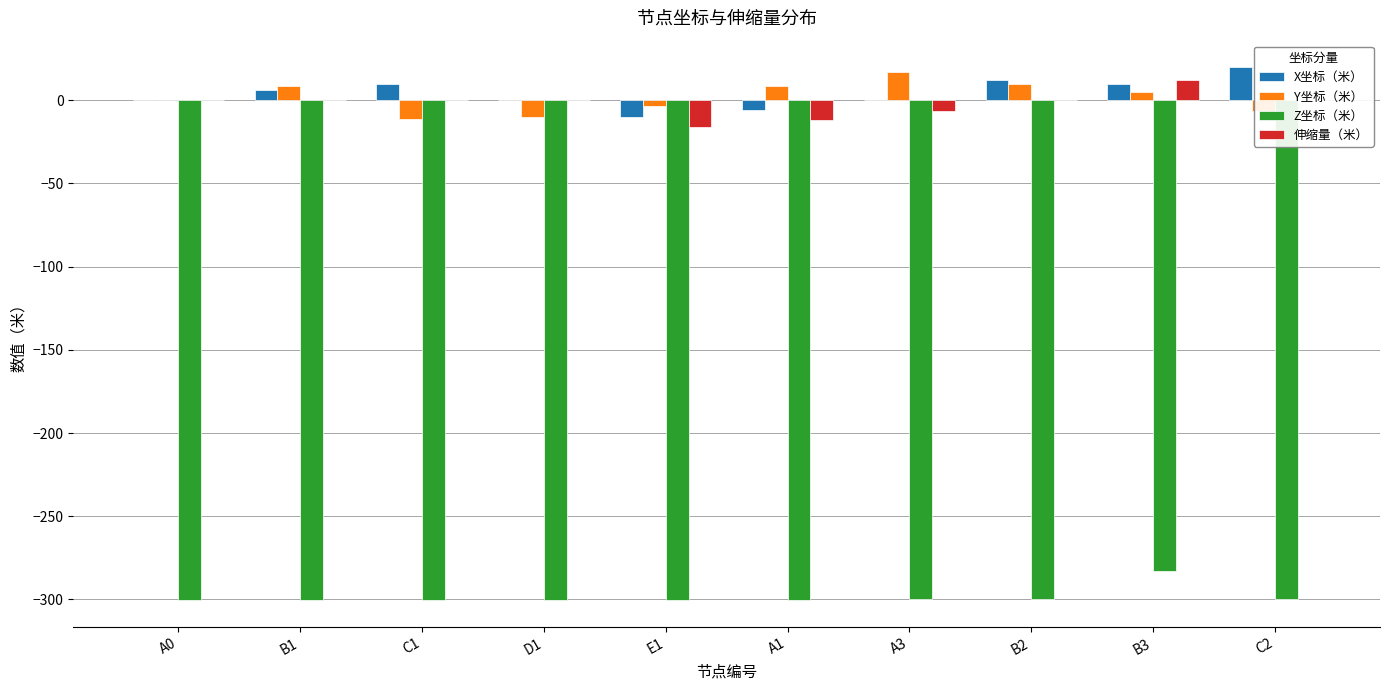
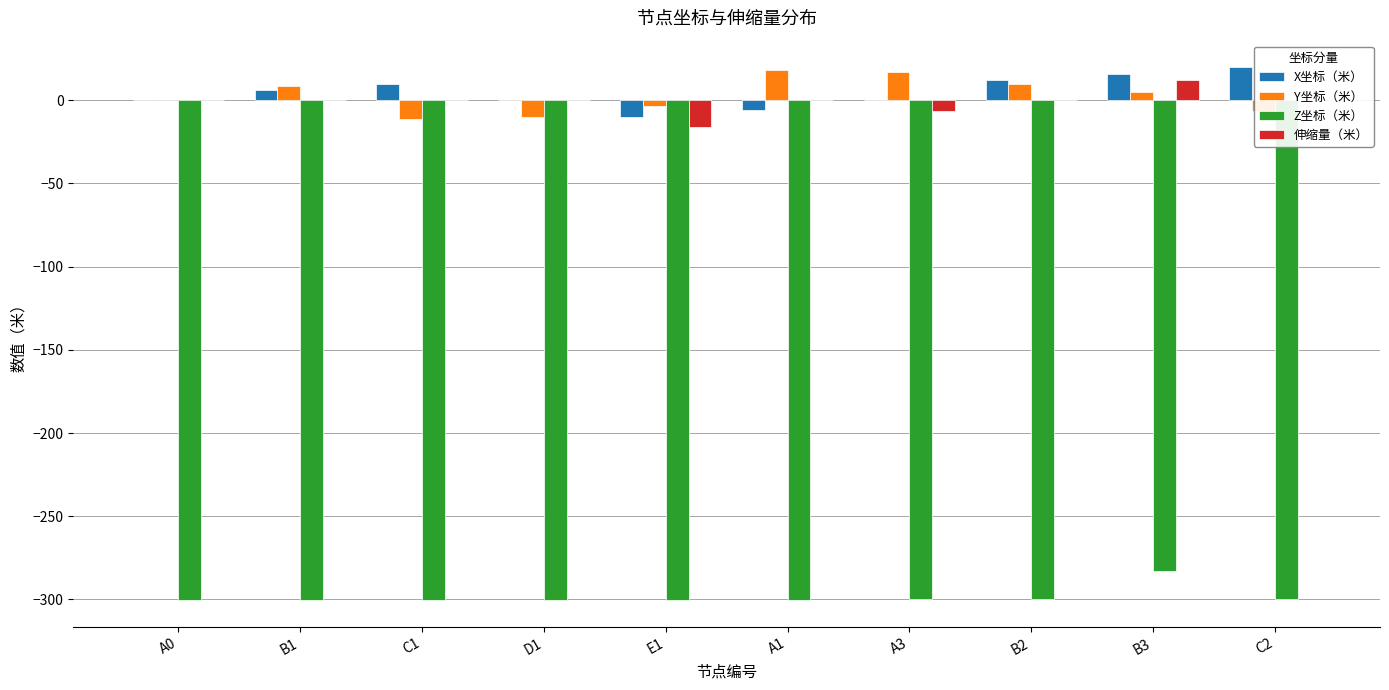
Y坐标（米）, A1: 8 -> 18
伸缩量（米）, A1: -12 -> 0
X坐标（米）, B3: 10 -> 16
